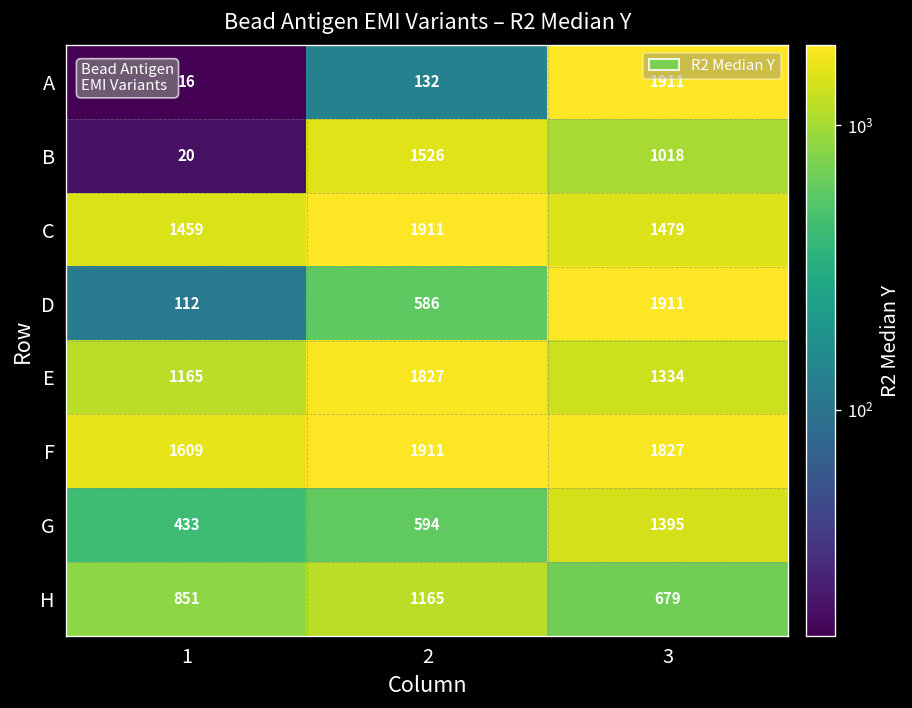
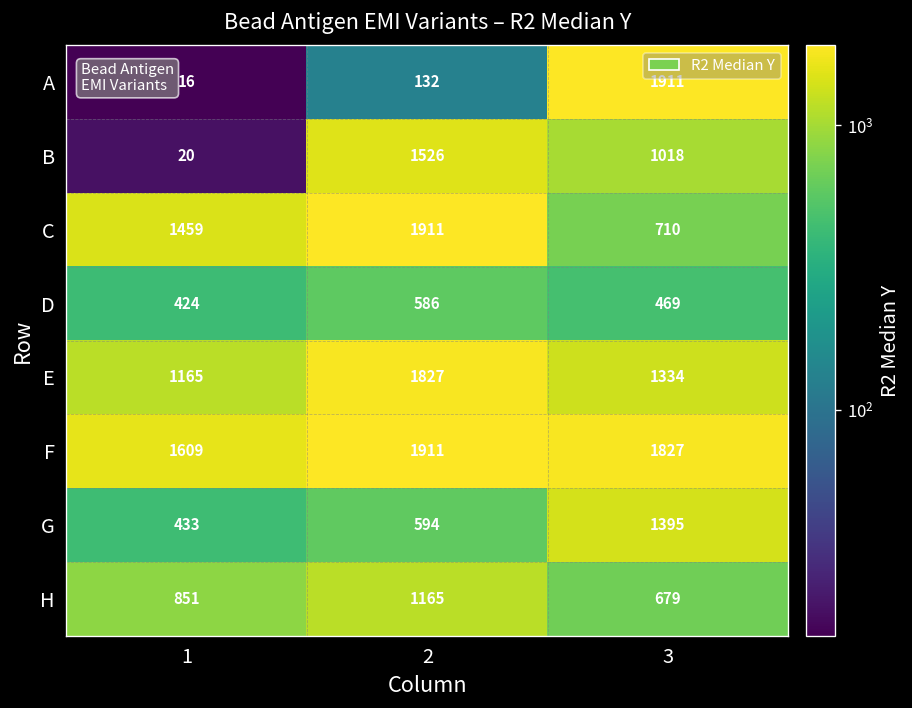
C, 3: 1479 -> 710
D, 1: 112 -> 424
D, 3: 1911 -> 469
